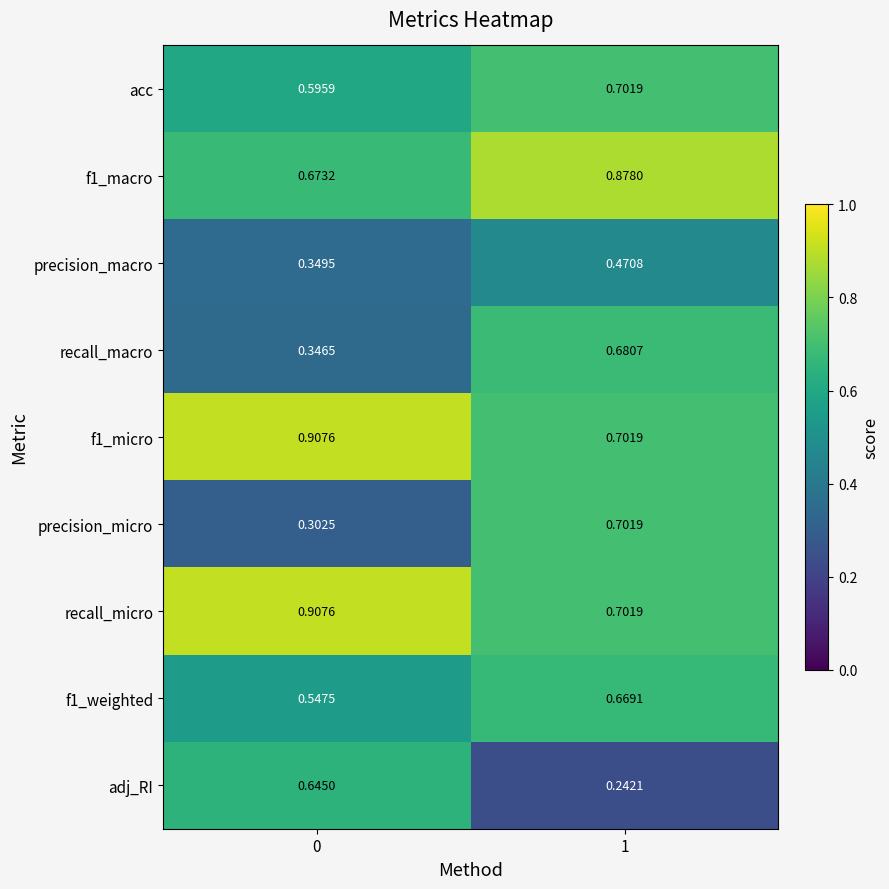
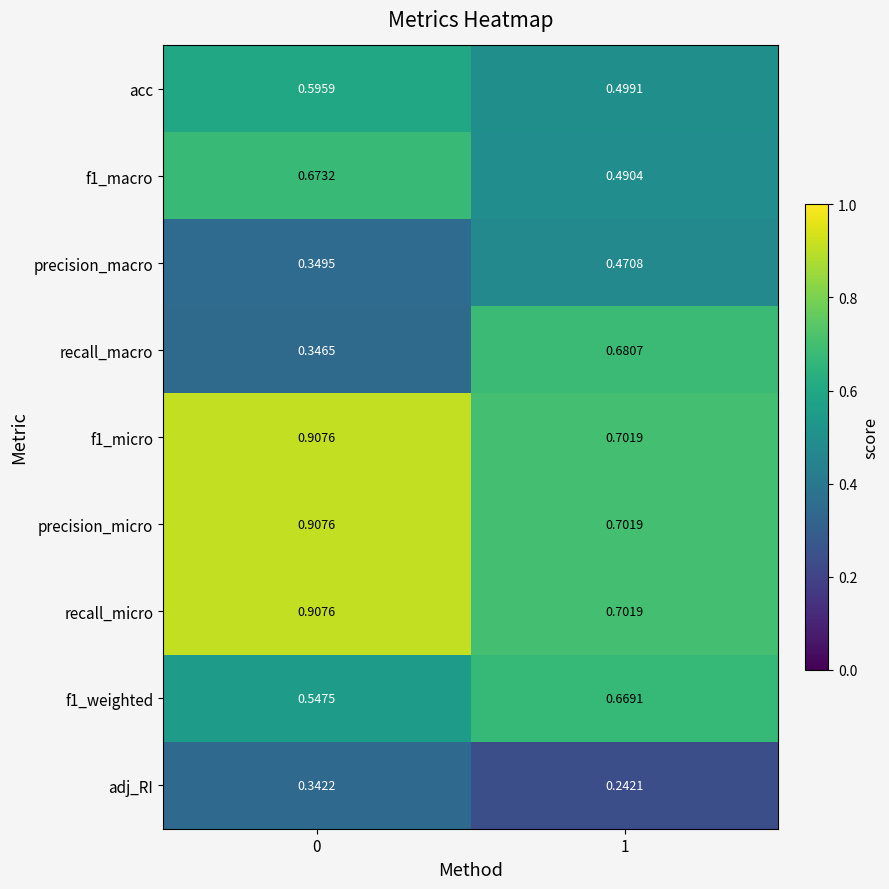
acc, 1: 0.7019 -> 0.4991
f1_macro, 1: 0.8780 -> 0.4904
precision_micro, 0: 0.3025 -> 0.9076
adj_RI, 0: 0.6450 -> 0.3422
